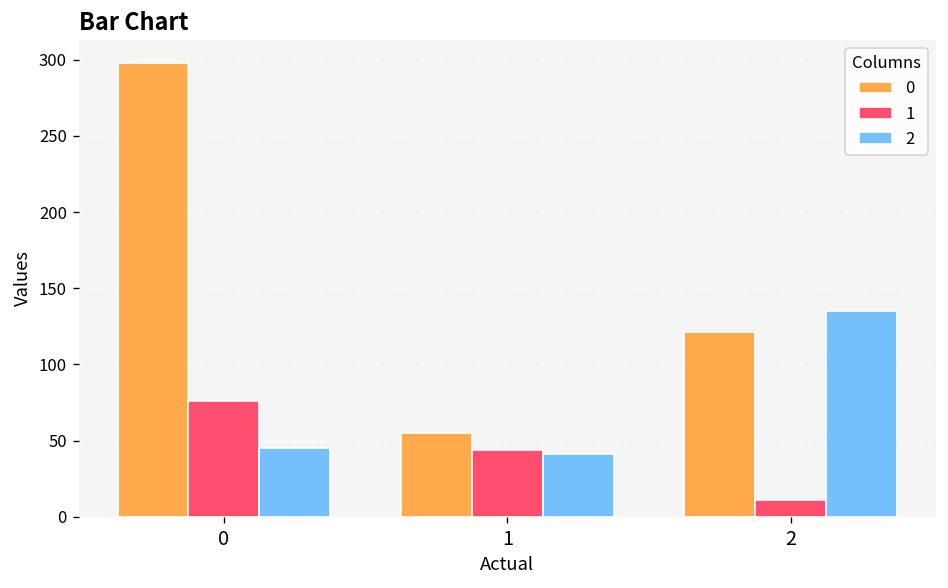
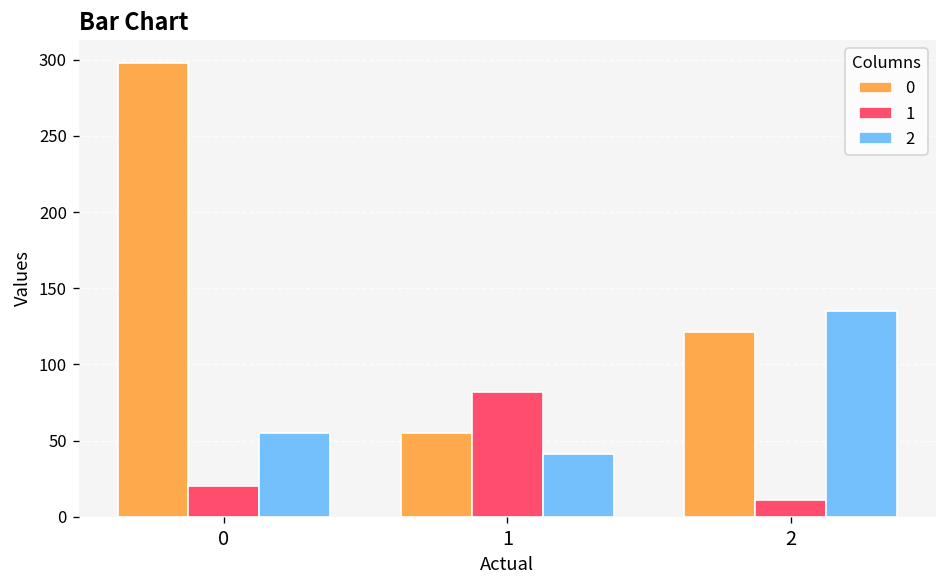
1, 0: 76 -> 20
2, 0: 45 -> 55
1, 1: 44 -> 82
